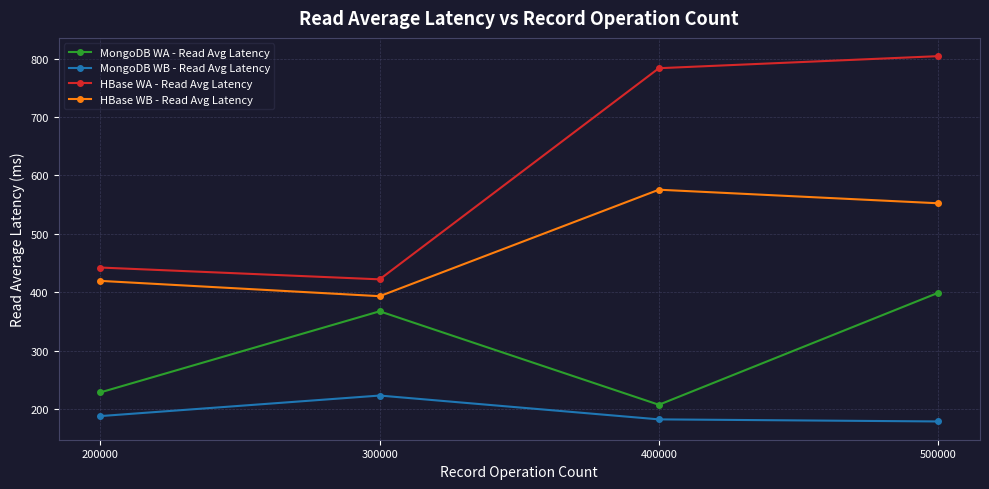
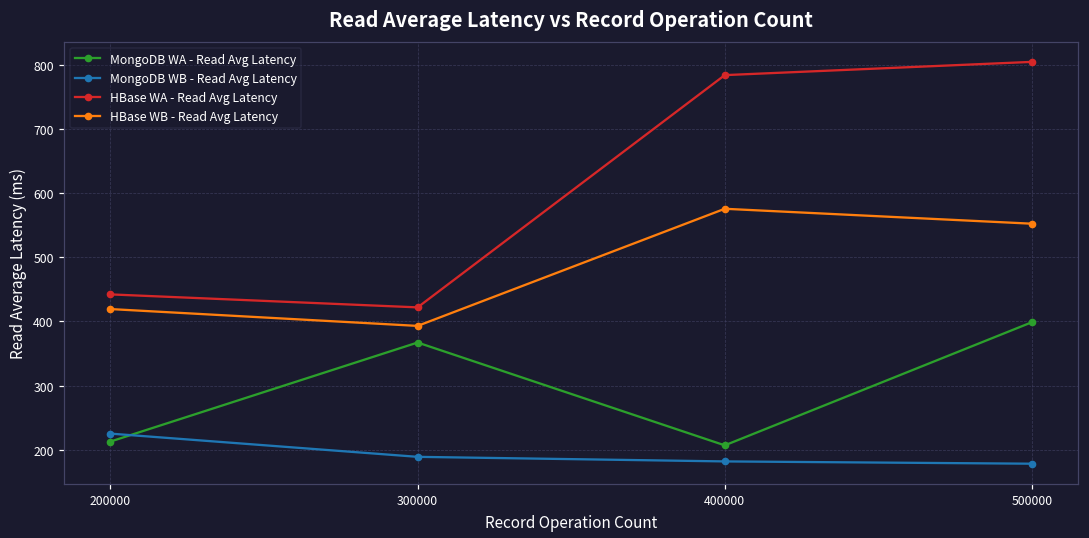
MongoDB WA - Read Avg Latency, 200000: 230 -> 210
MongoDB WB - Read Avg Latency, 200000: 190 -> 230
MongoDB WB - Read Avg Latency, 300000: 220 -> 190
